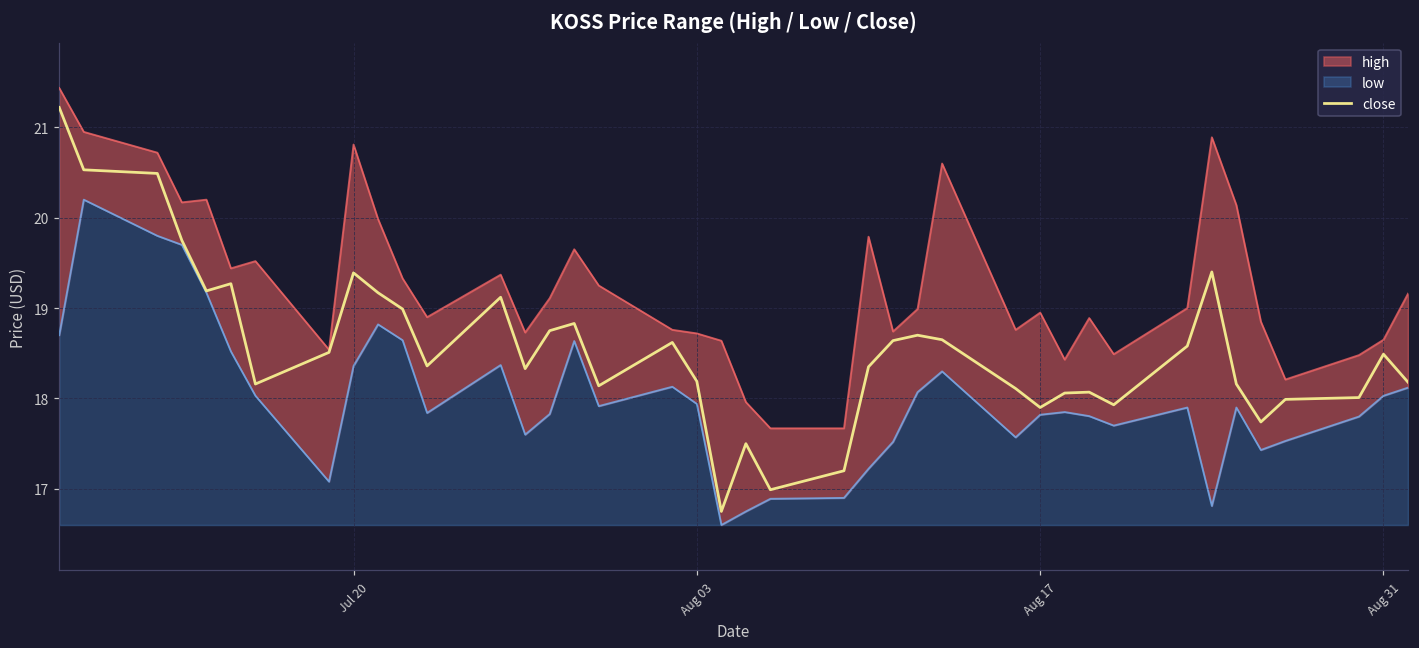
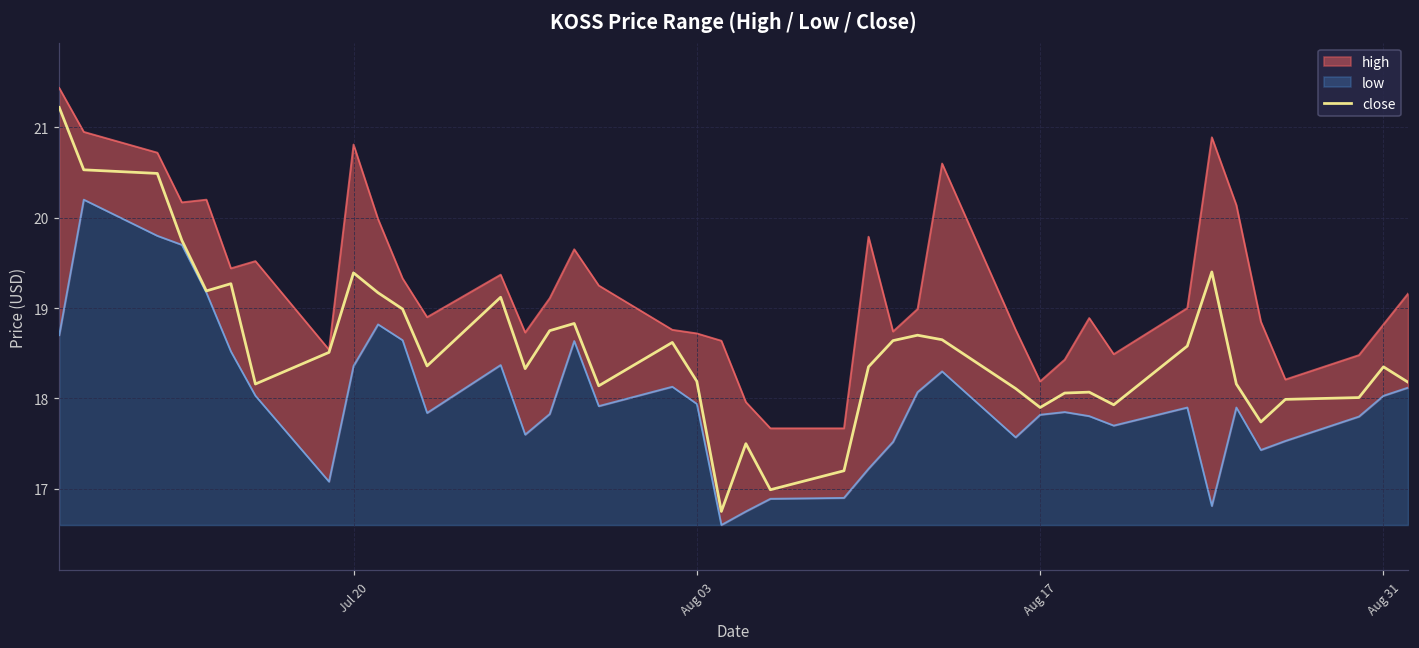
high, Aug 17: 19.0 -> 18.2
close, Aug 31: 18.5 -> 18.4
high, Aug 31: 18.7 -> 18.8
